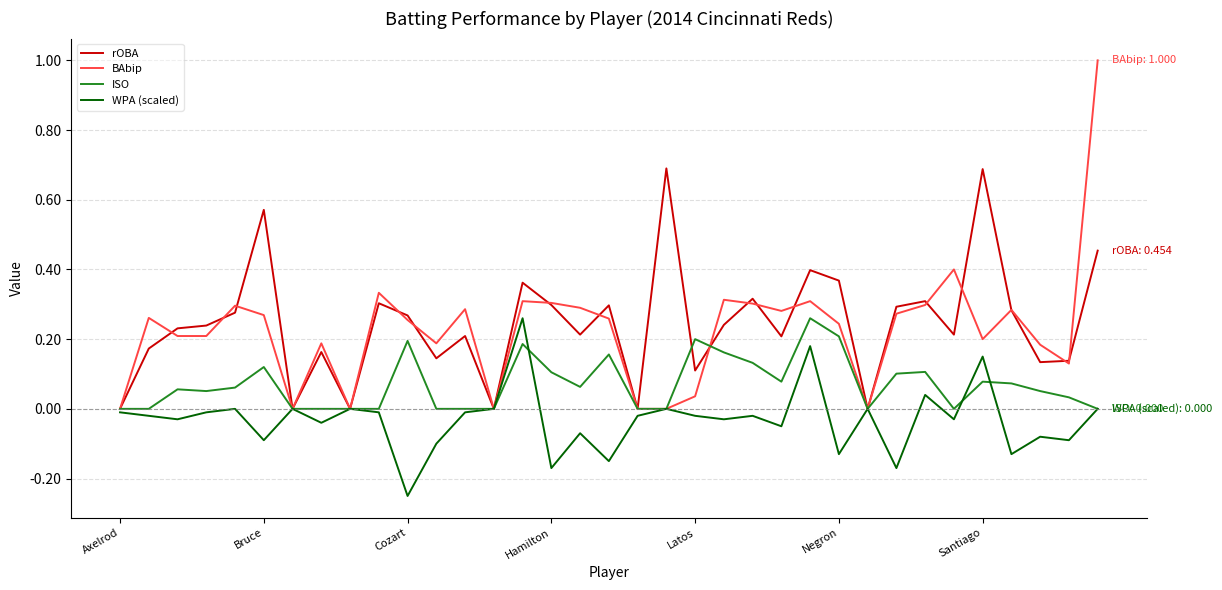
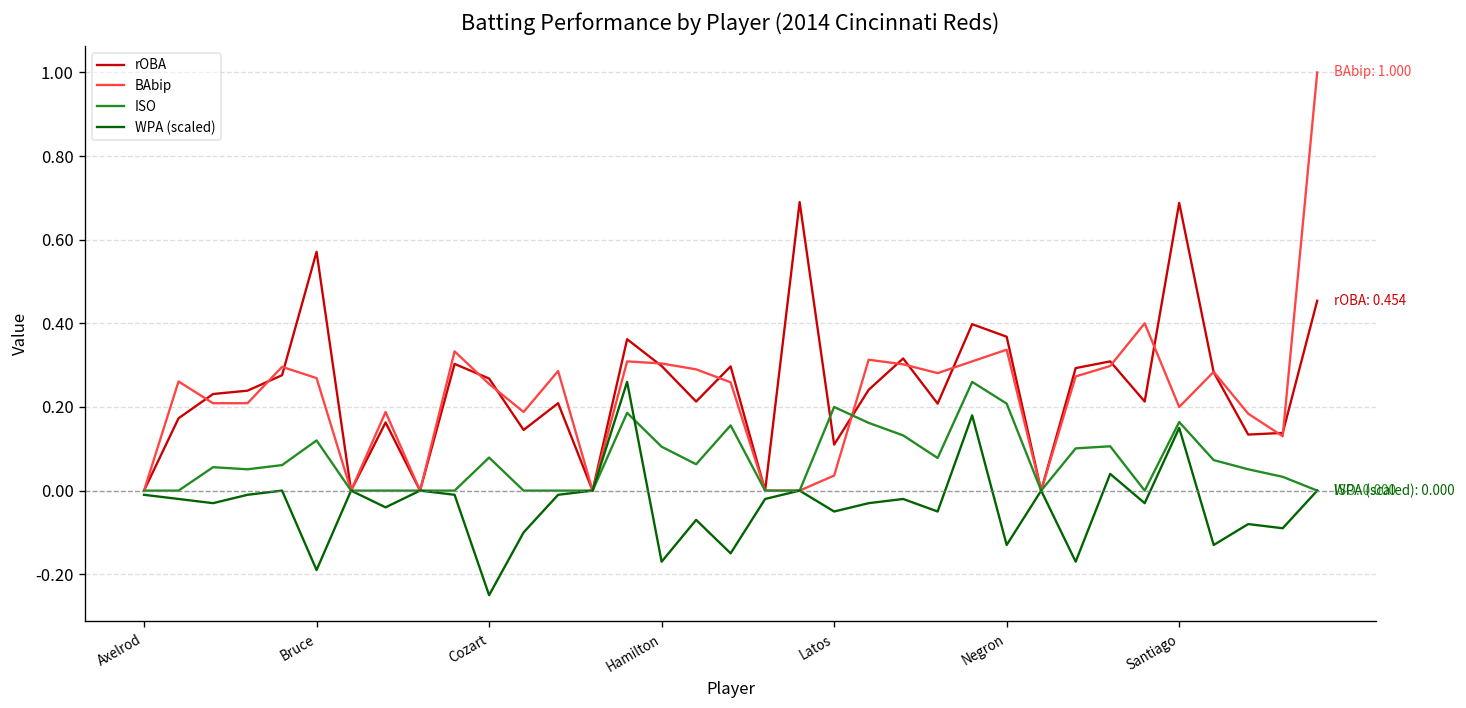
WPA (scaled), Bruce: -0.09 -> -0.19
ISO, Cozart: 0.20 -> 0.08
WPA (scaled), Latos: -0.02 -> -0.05
BAbip, Negron: 0.24 -> 0.34
ISO, Santiago: 0.08 -> 0.16
